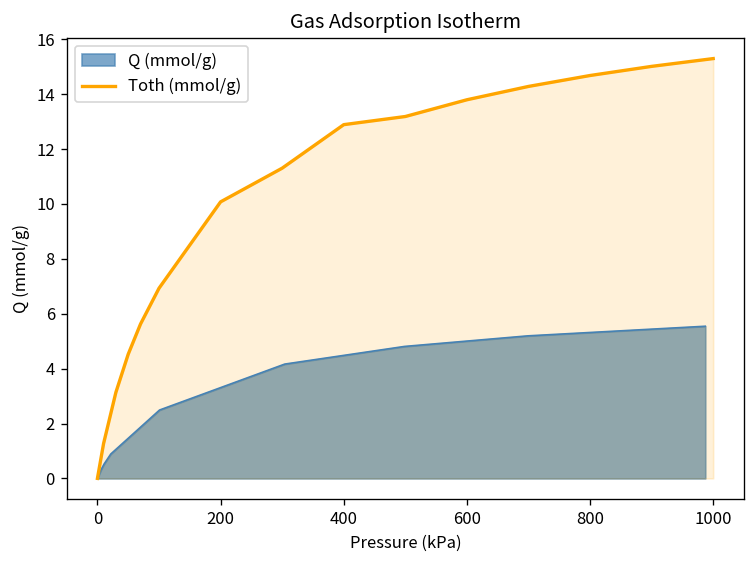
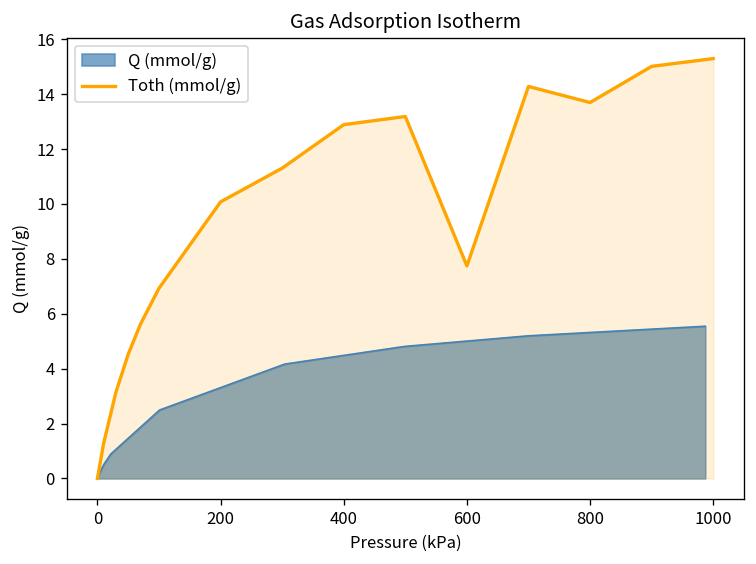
Toth (mmol/g), 600: 13.8 -> 7.7
Toth (mmol/g), 800: 14.7 -> 13.7
